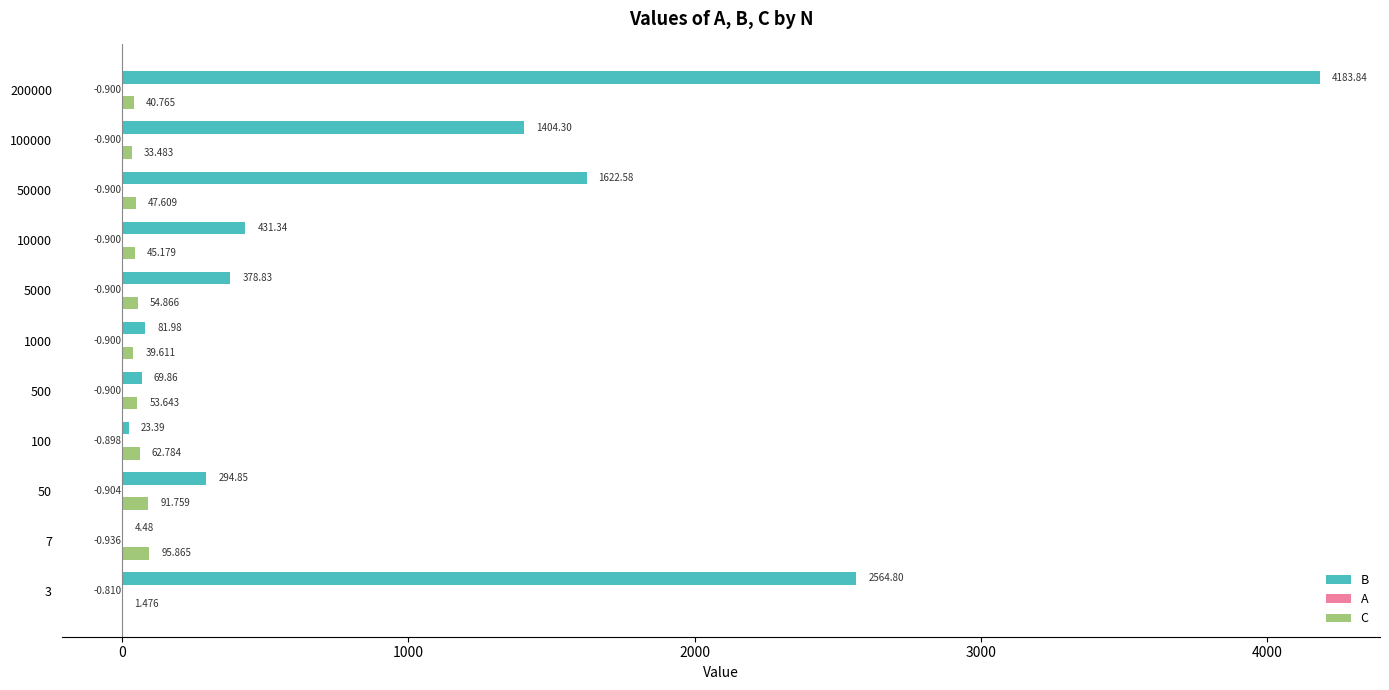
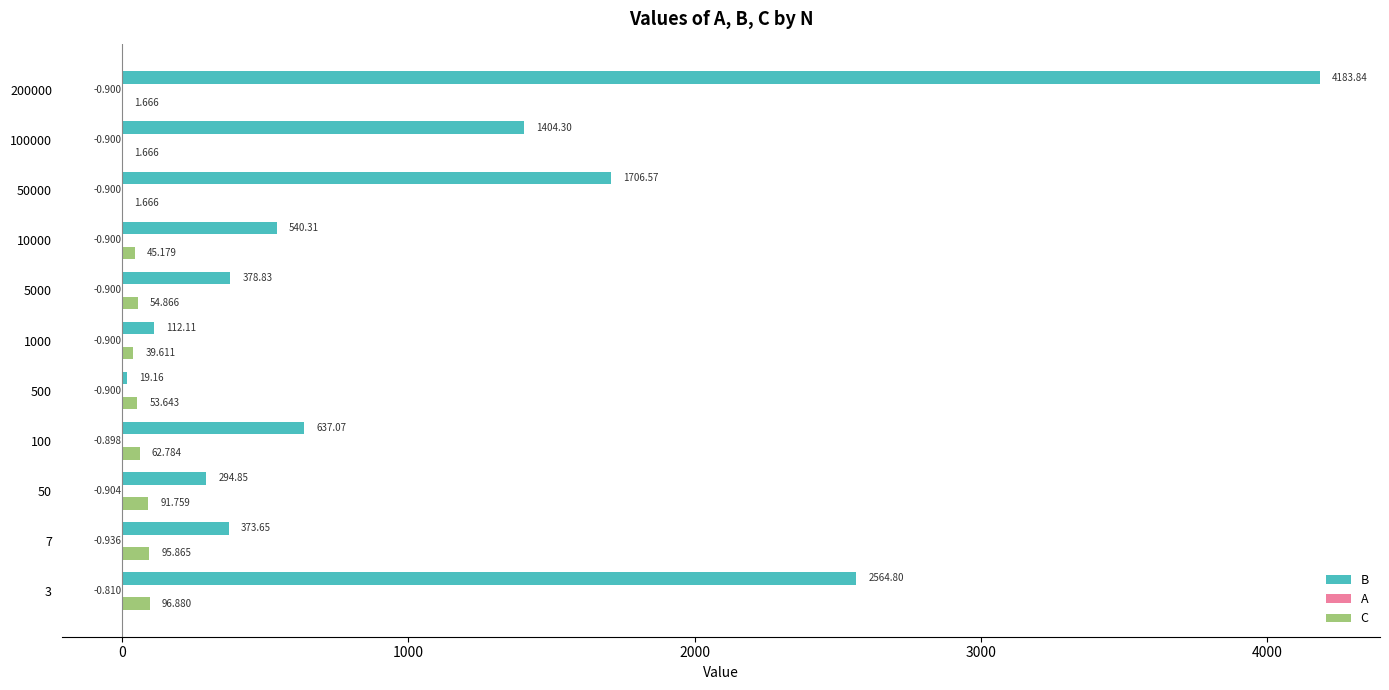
C, 200000: 40.765 -> 1.666
C, 100000: 33.483 -> 1.666
B, 50000: 1622.58 -> 1706.57
C, 50000: 47.609 -> 1.666
B, 10000: 431.34 -> 540.31
B, 1000: 81.98 -> 112.11
B, 500: 69.86 -> 19.16
B, 100: 23.39 -> 637.07
B, 7: 4.48 -> 373.65
C, 3: 1.476 -> 96.880
